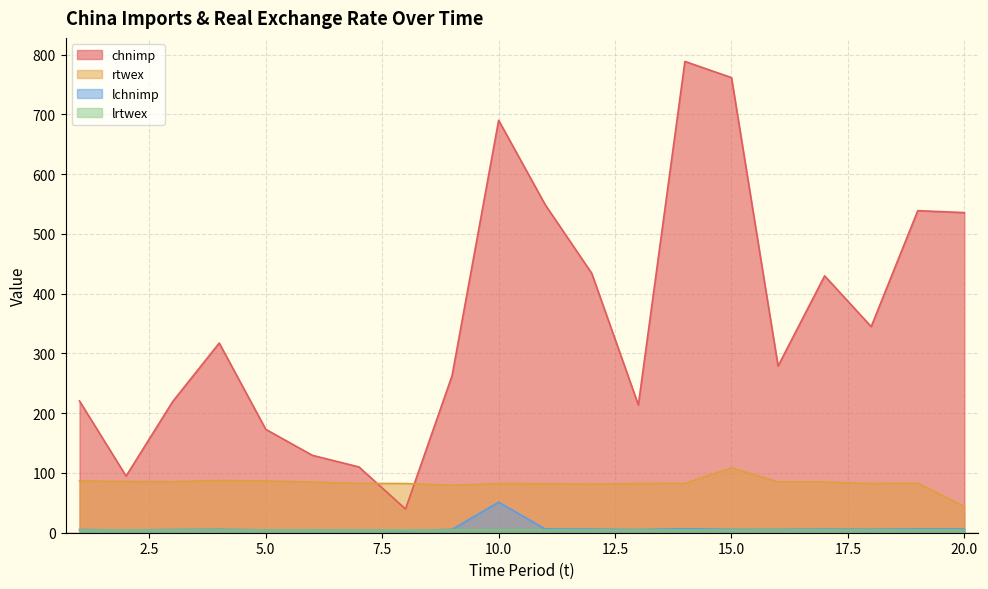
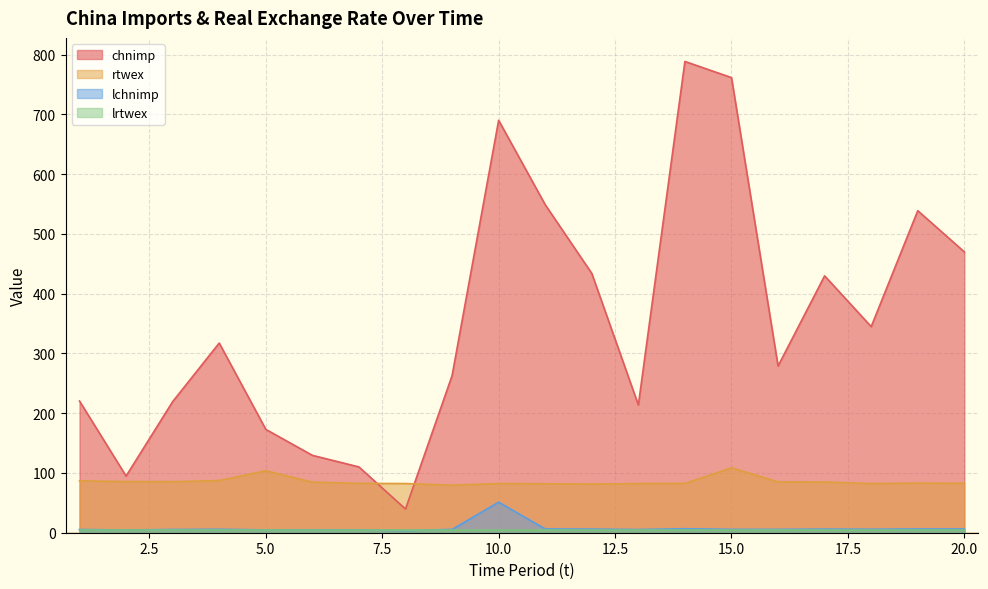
rtwex, 5.0: 90 -> 100
chnimp, 20.0: 540 -> 470
rtwex, 20.0: 40 -> 80
